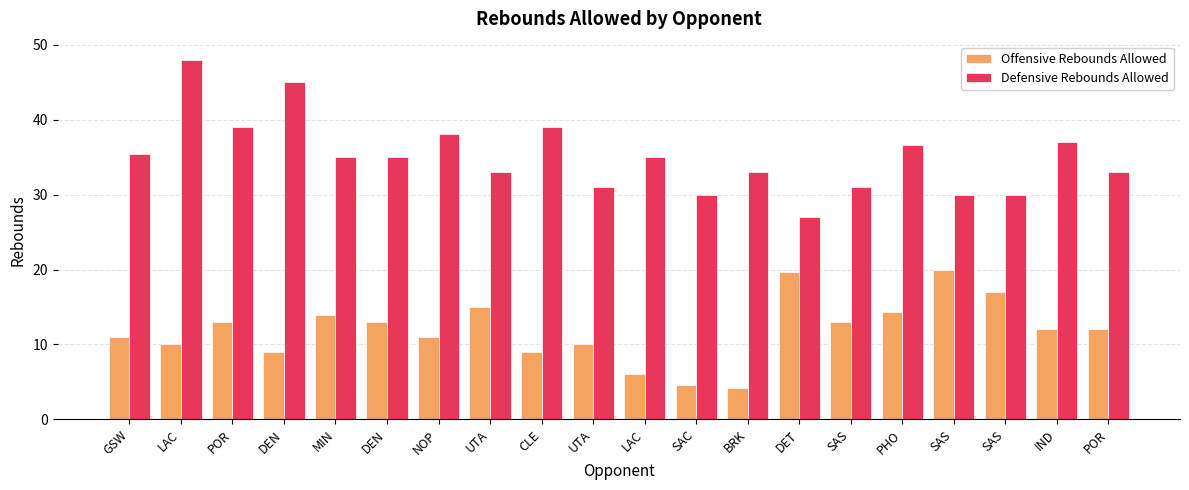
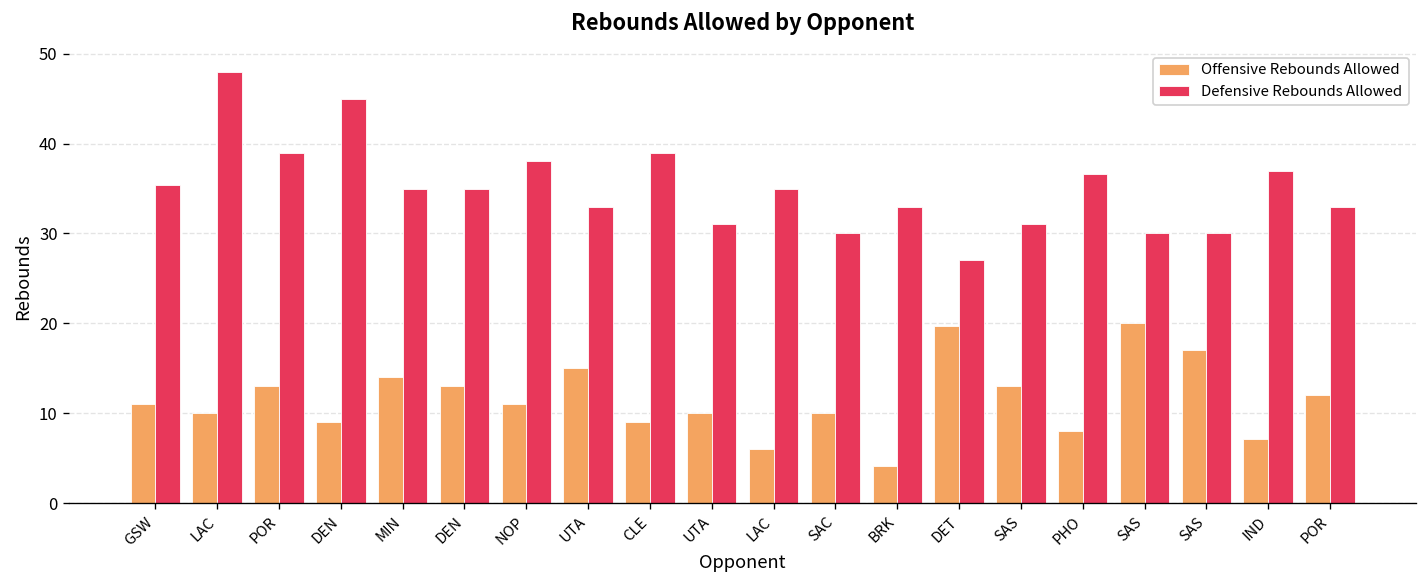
Offensive Rebounds Allowed, SAC: 5 -> 10
Offensive Rebounds Allowed, PHO: 14 -> 8
Offensive Rebounds Allowed, IND: 12 -> 7
